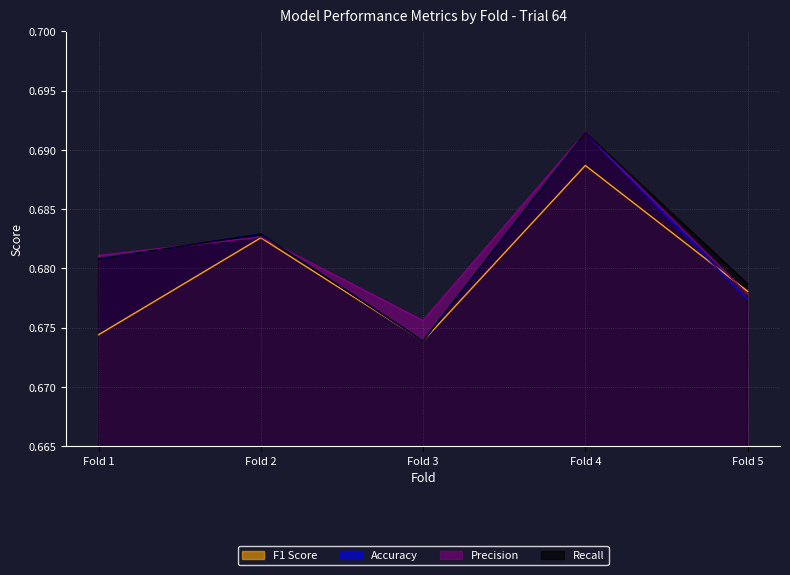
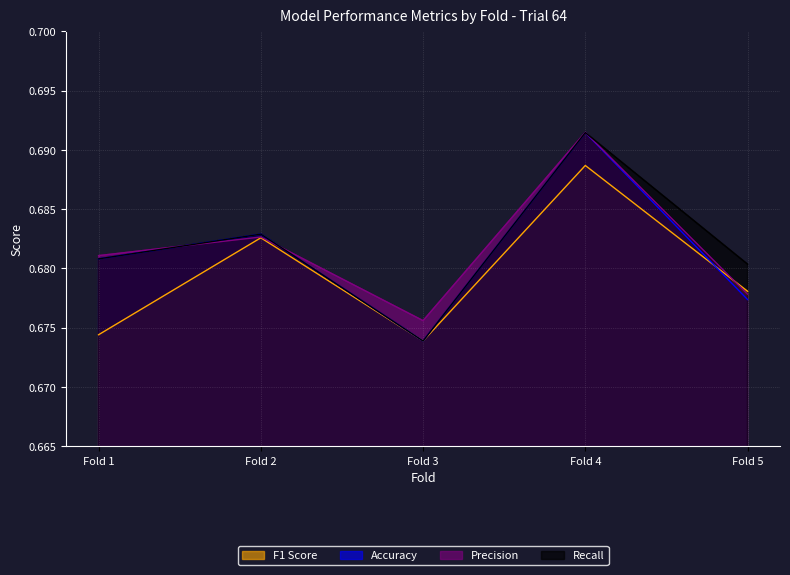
Recall, Fold 5: 0.6787 -> 0.6804
